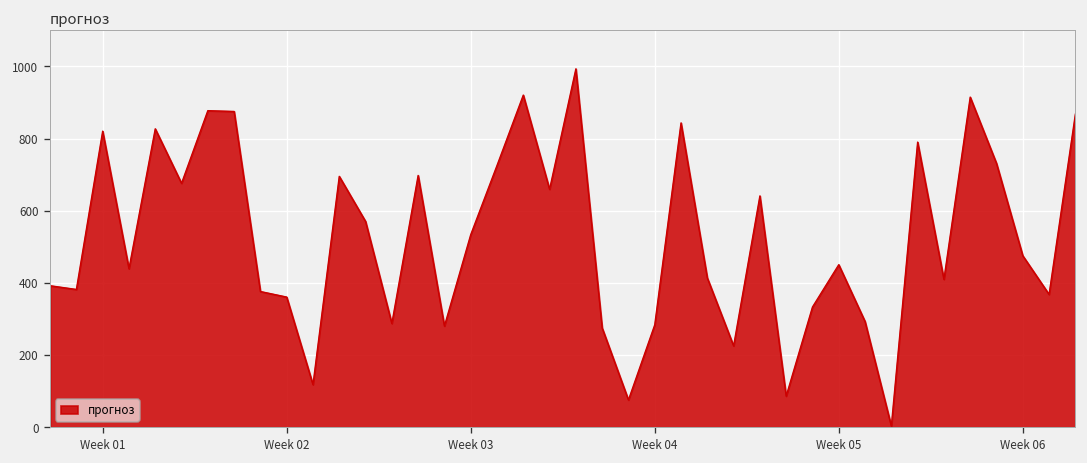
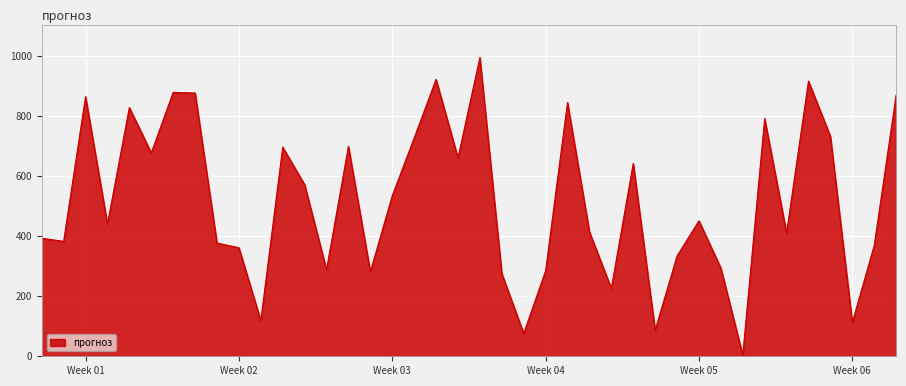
Week 01: 820 -> 860
Week 06: 480 -> 110
